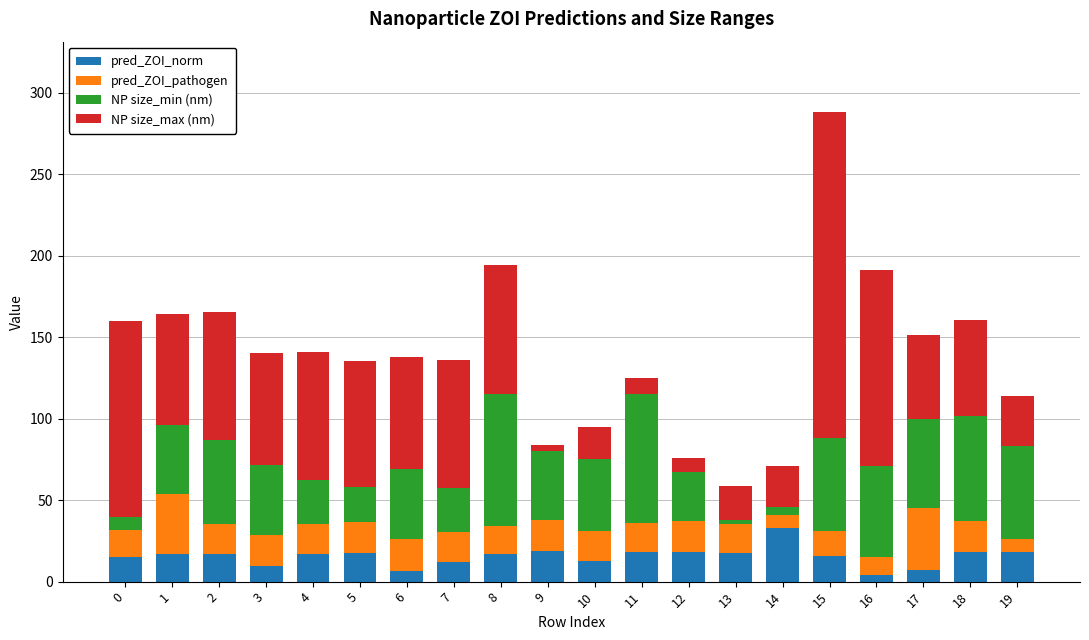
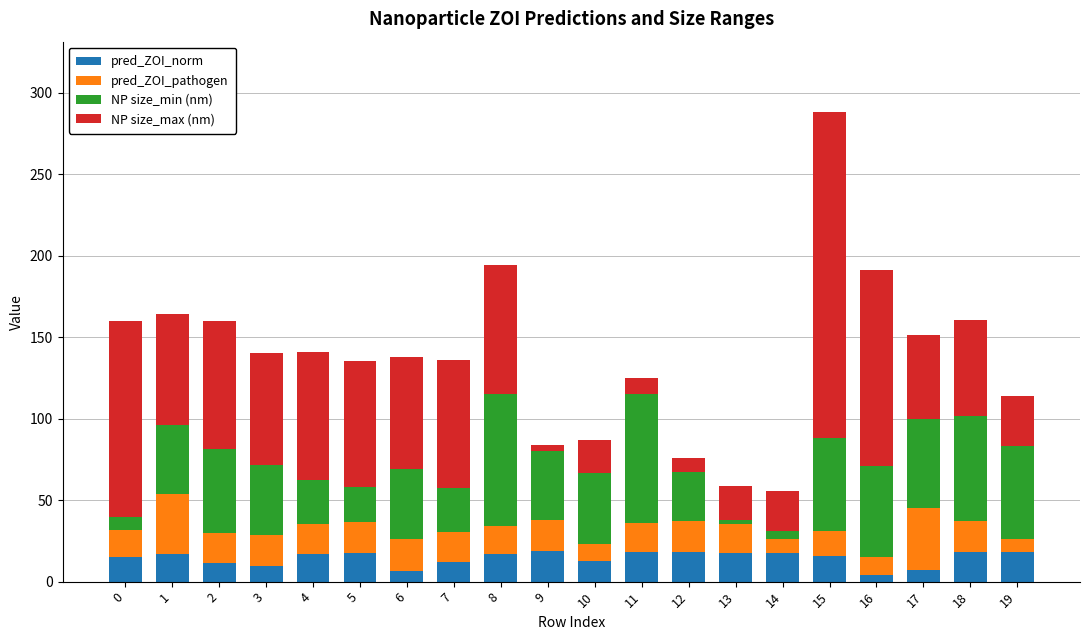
pred_ZOI_norm, 2: 17 -> 12
pred_ZOI_pathogen, 10: 19 -> 10
pred_ZOI_norm, 14: 33 -> 18
